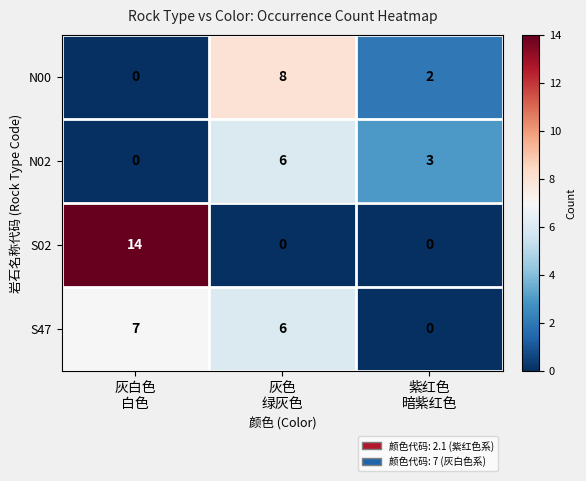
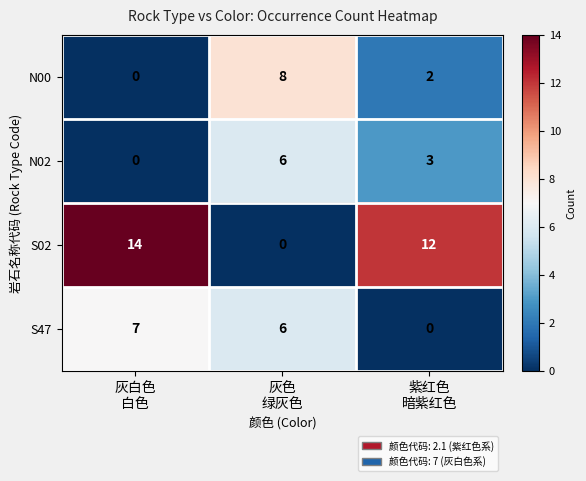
S02, 紫红色 暗紫红色: 0 -> 12
